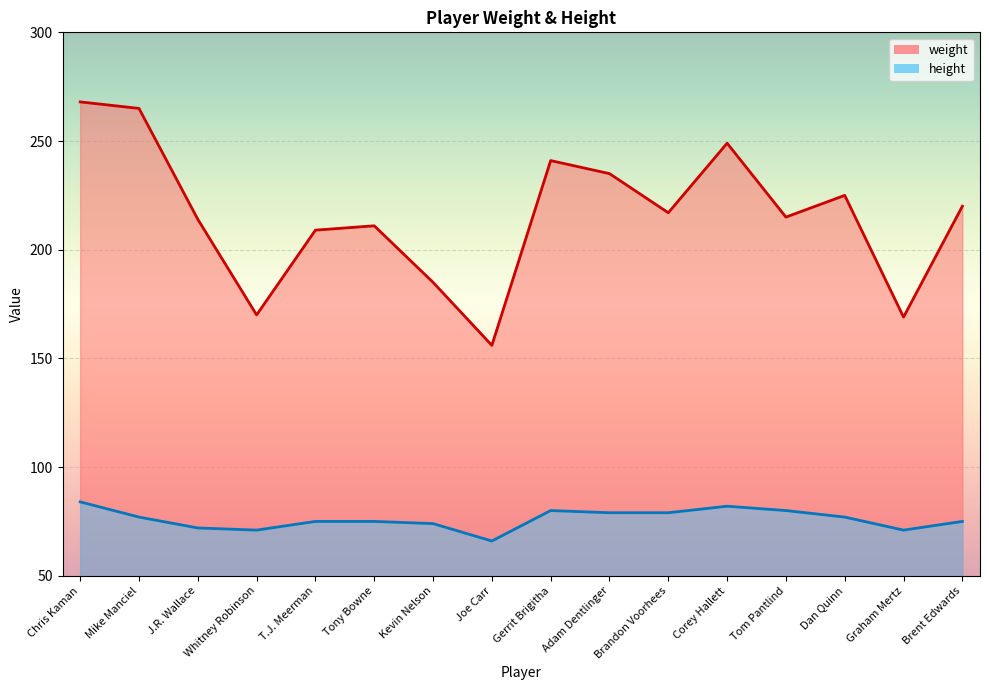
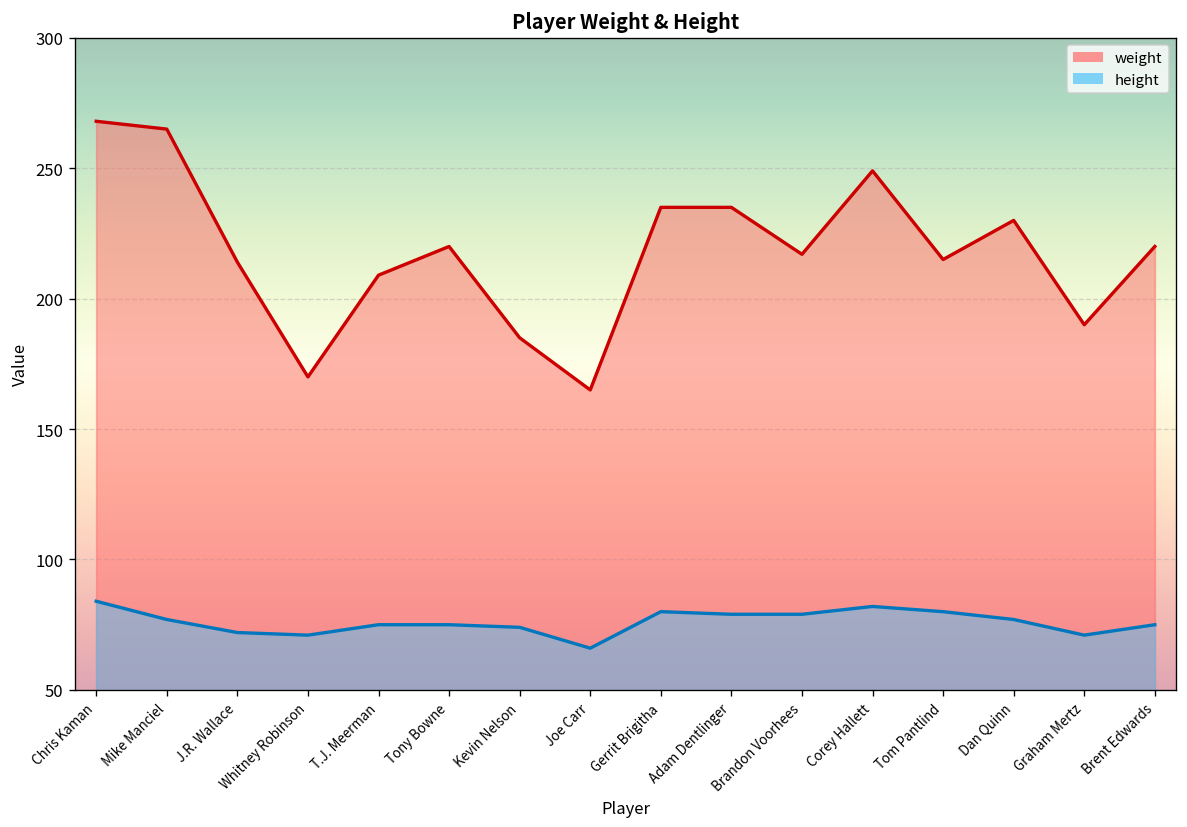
weight, Tony Bowne: 211 -> 220
weight, Joe Carr: 156 -> 165
weight, Gerrit Brigitha: 241 -> 235
weight, Dan Quinn: 225 -> 230
weight, Graham Mertz: 169 -> 190
